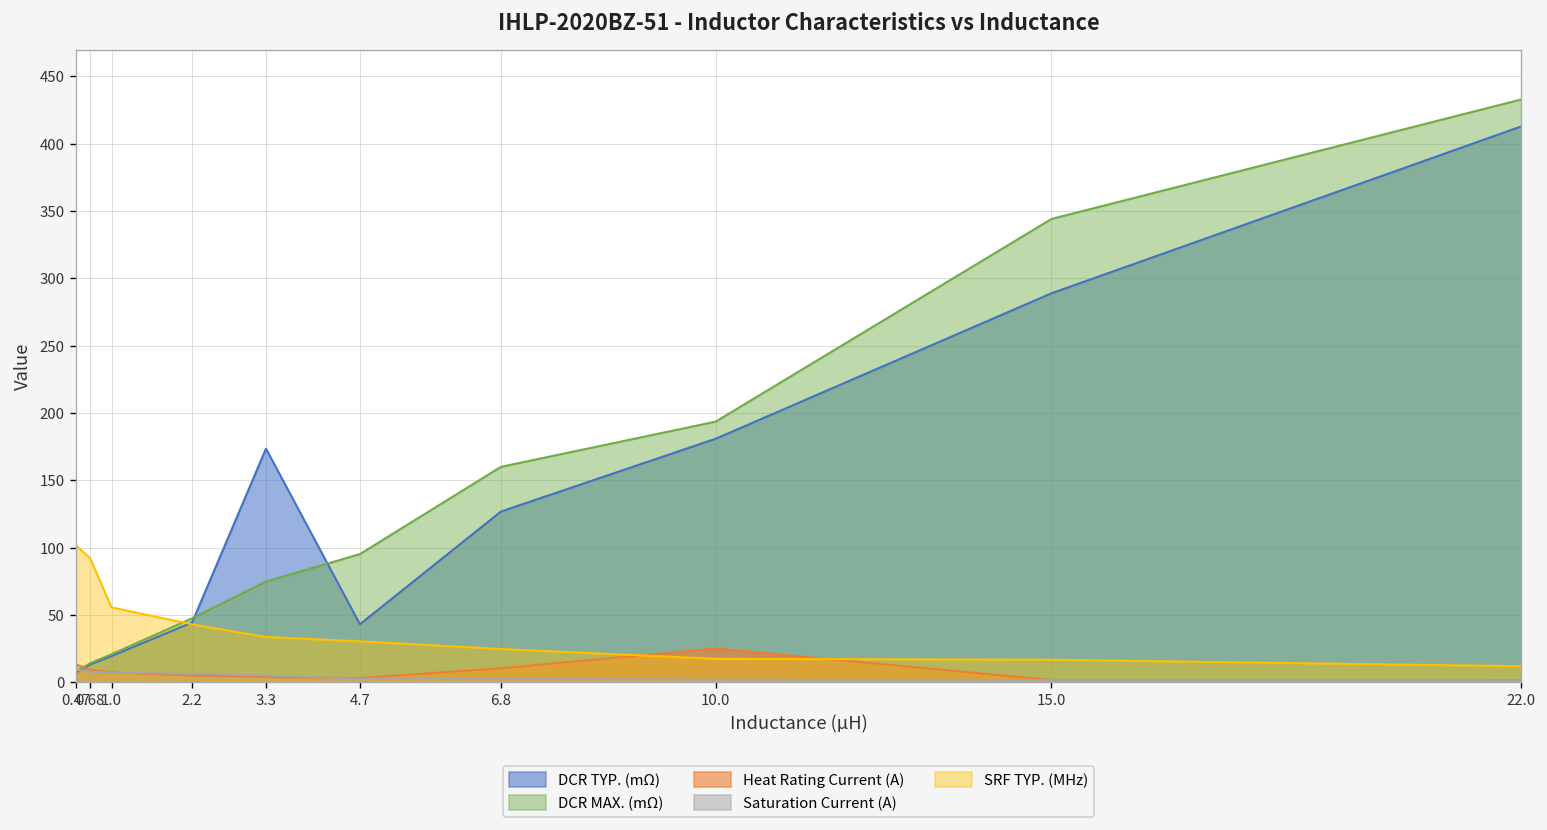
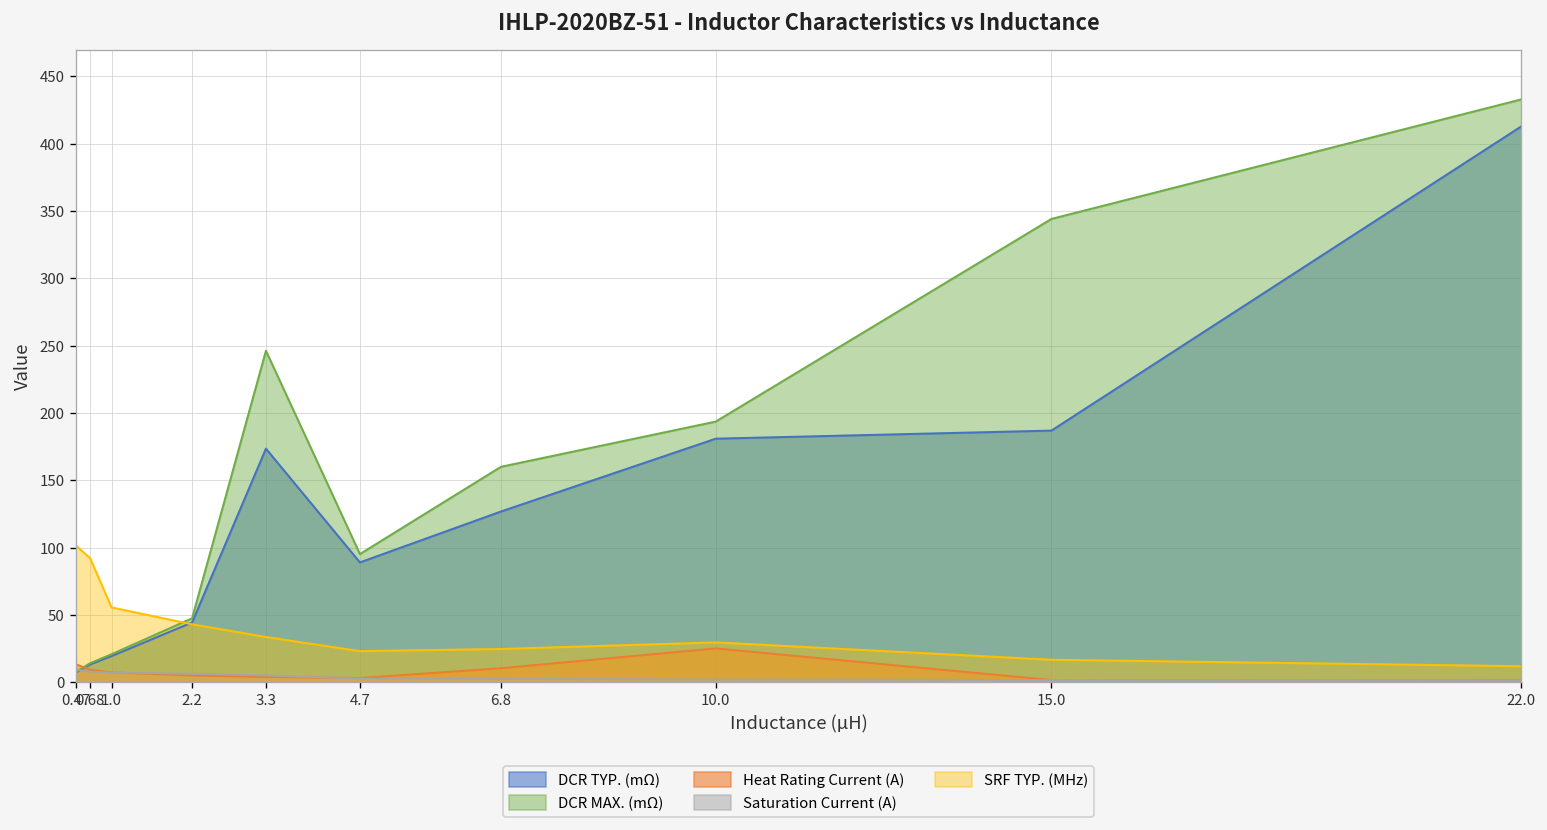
DCR MAX. (mΩ), 3.3: 75 -> 246
DCR TYP. (mΩ), 4.7: 43 -> 89
SRF TYP. (MHz), 4.7: 31 -> 23
SRF TYP. (MHz), 10.0: 18 -> 30
DCR TYP. (mΩ), 15.0: 289 -> 187
